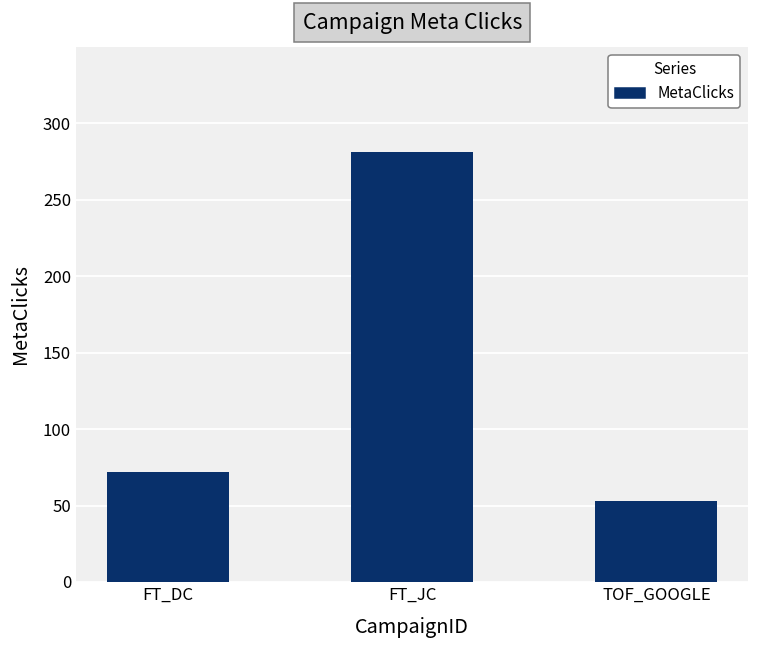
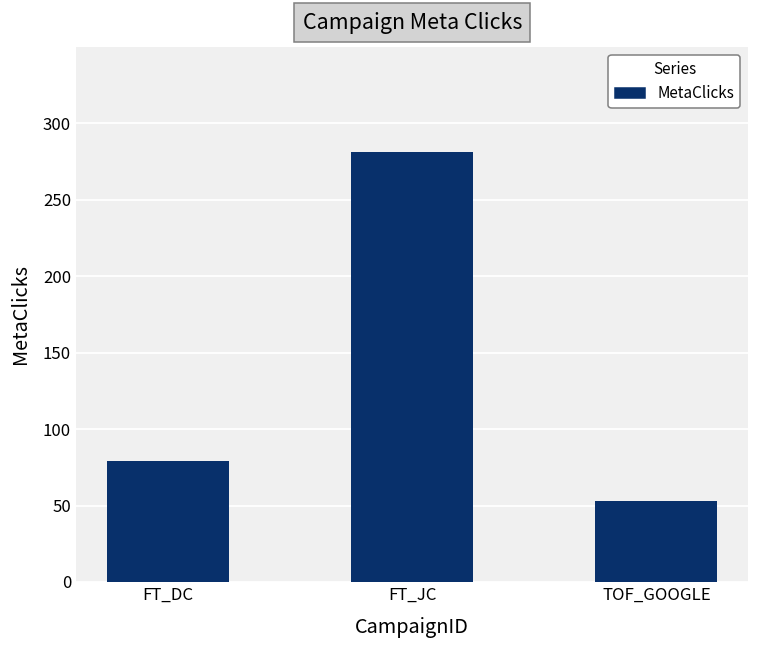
FT_DC: 72 -> 79
